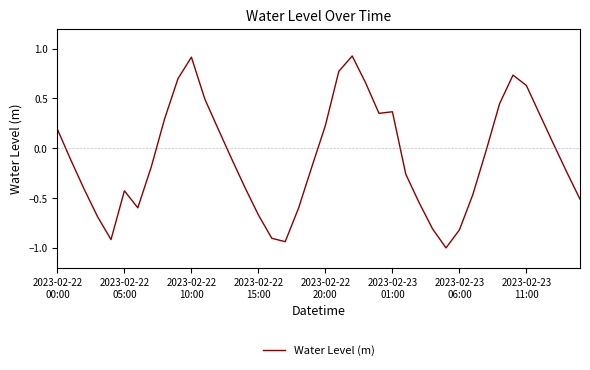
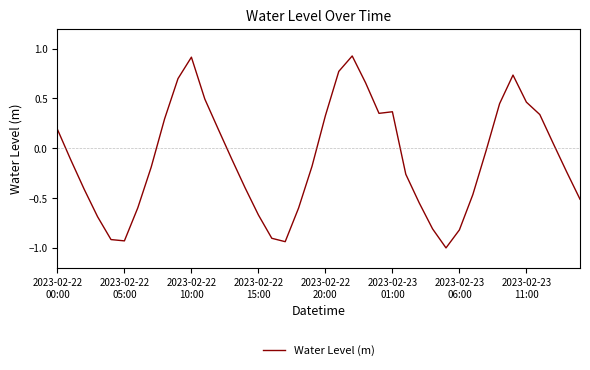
2023-02-22 05:00: -0.4 -> -0.9
2023-02-22 20:00: 0.2 -> 0.3
2023-02-23 11:00: 0.6 -> 0.5
